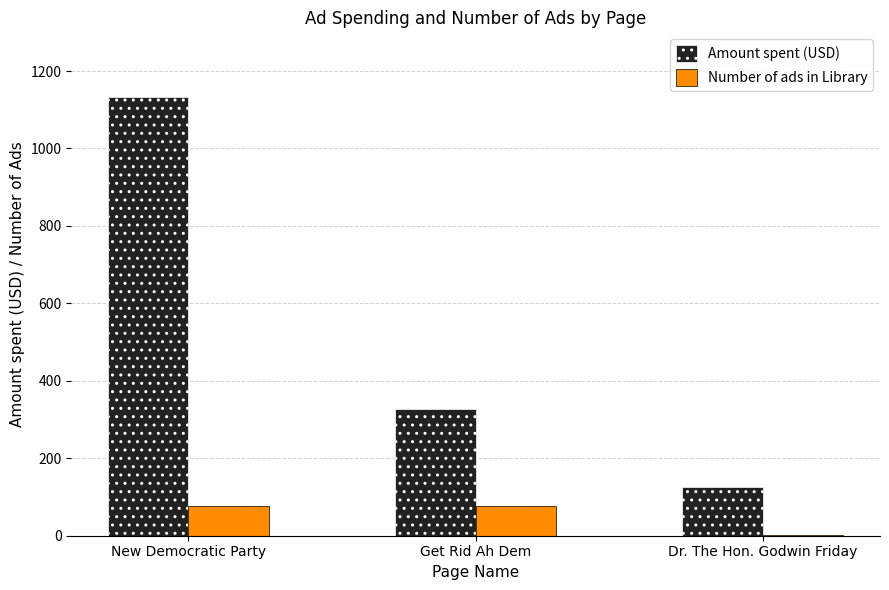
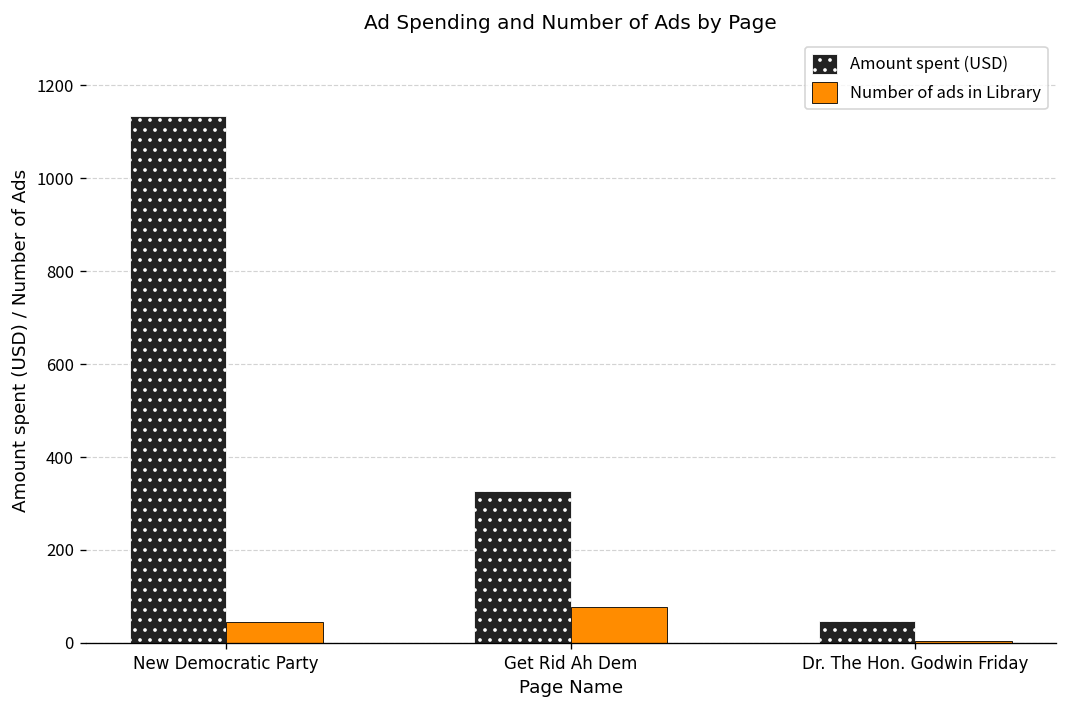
Number of ads in Library, New Democratic Party: 80 -> 40
Amount spent (USD), Dr. The Hon. Godwin Friday: 130 -> 50
